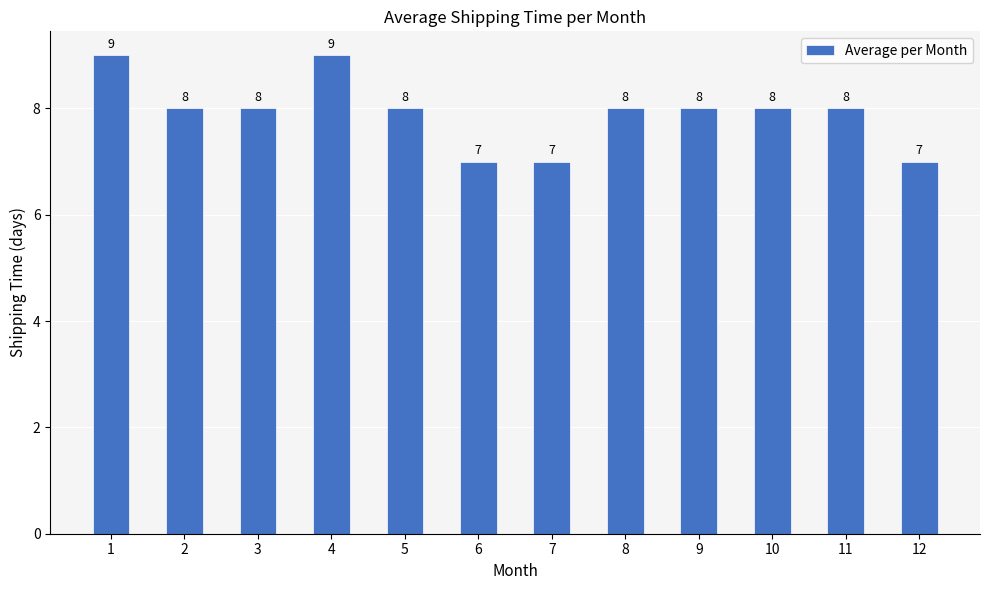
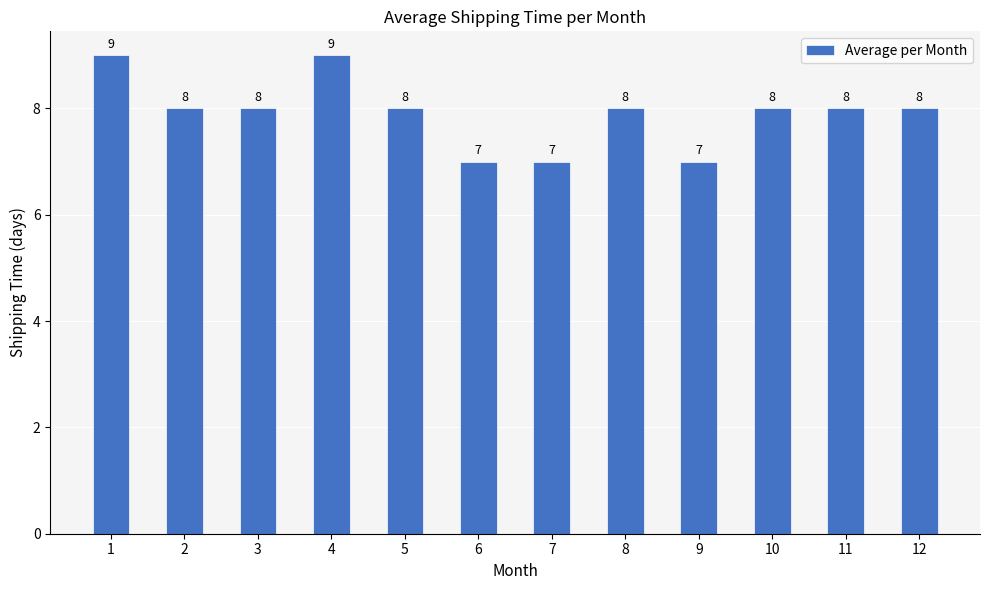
9: 8 -> 7
12: 7 -> 8
